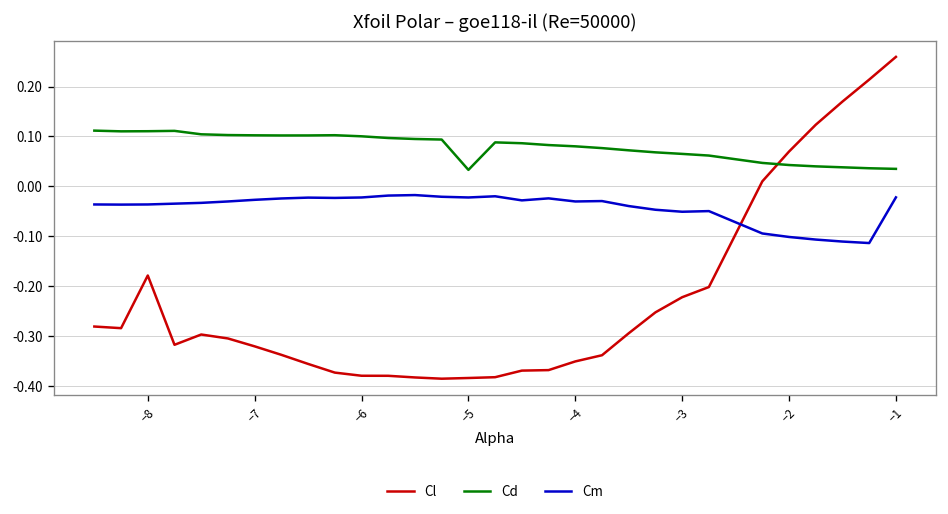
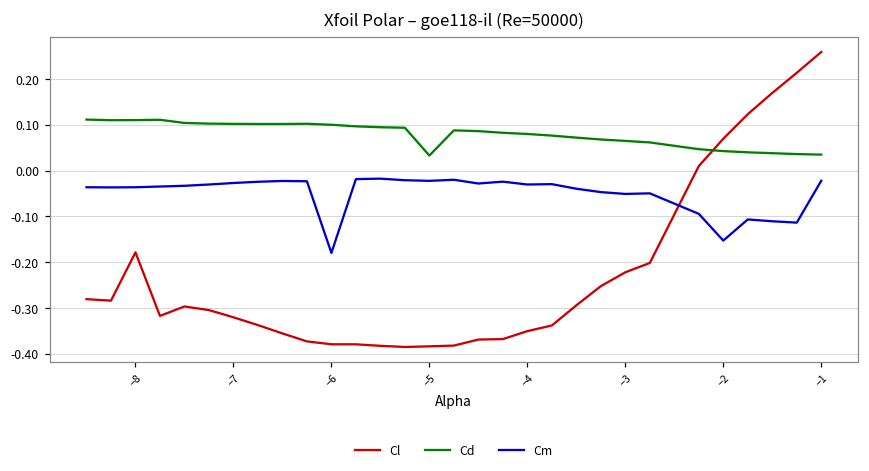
Cm, −6: -0.02 -> -0.18
Cm, −2: -0.10 -> -0.15
